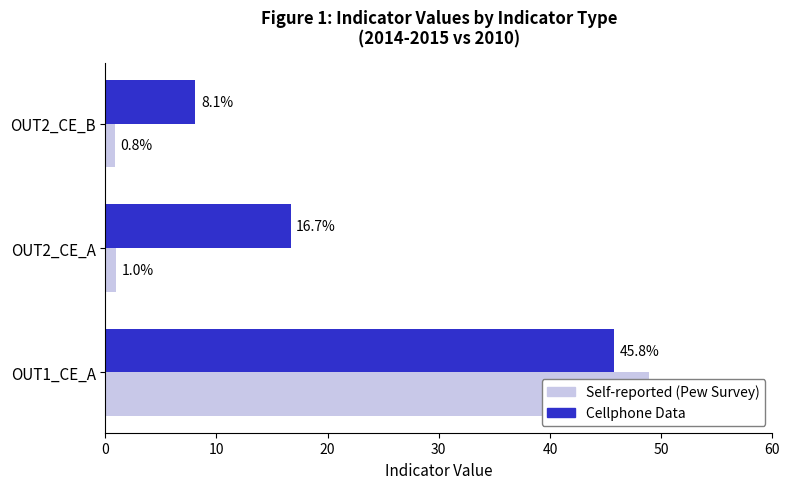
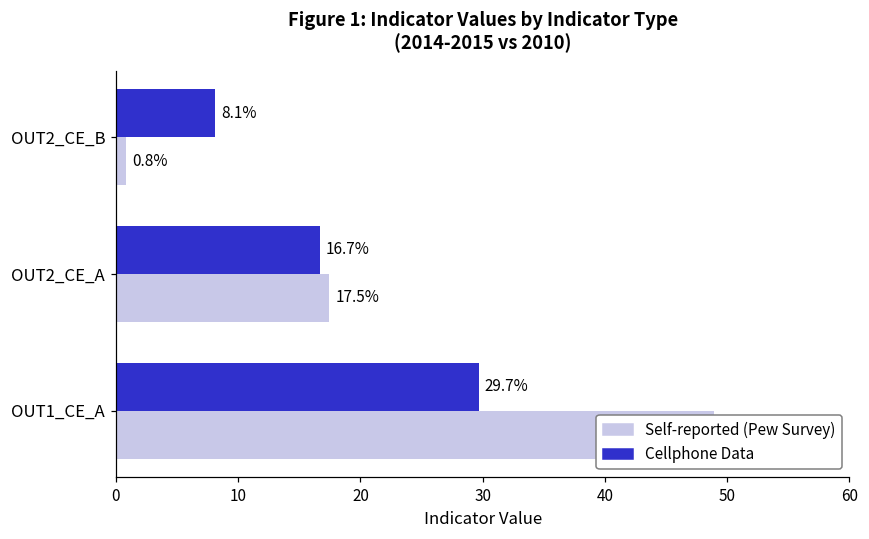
Self-reported (Pew Survey), OUT2_CE_A: 1.0% -> 17.5%
Cellphone Data, OUT1_CE_A: 45.8% -> 29.7%
